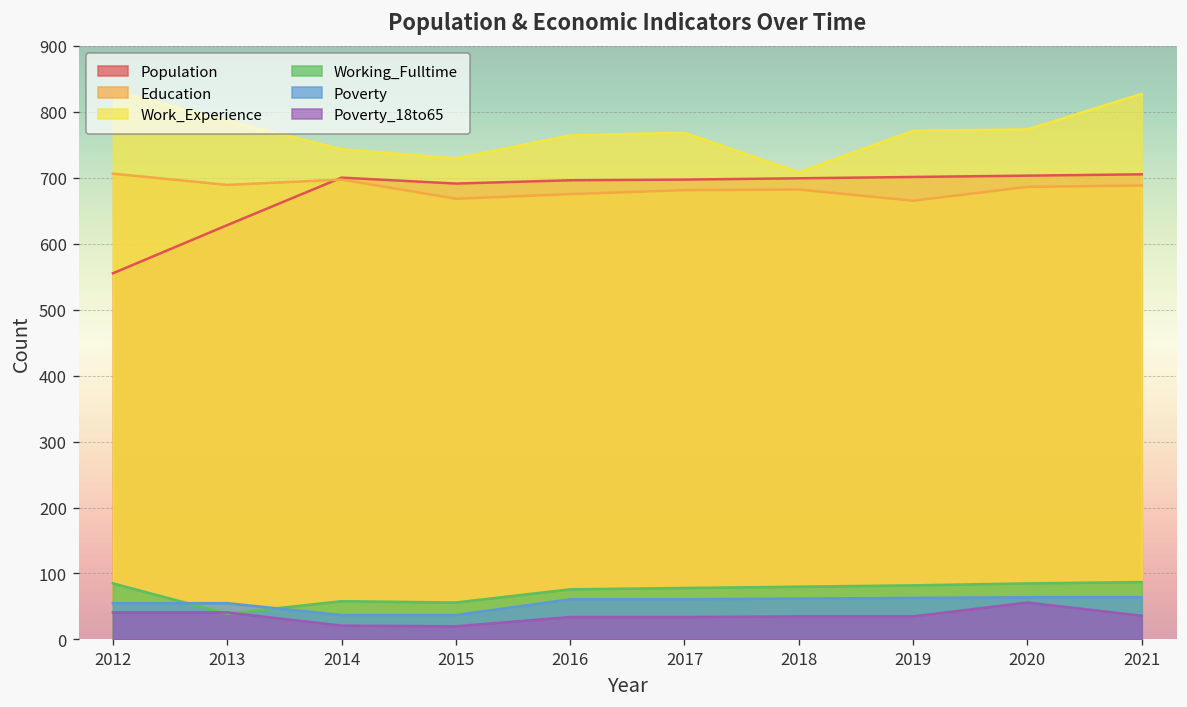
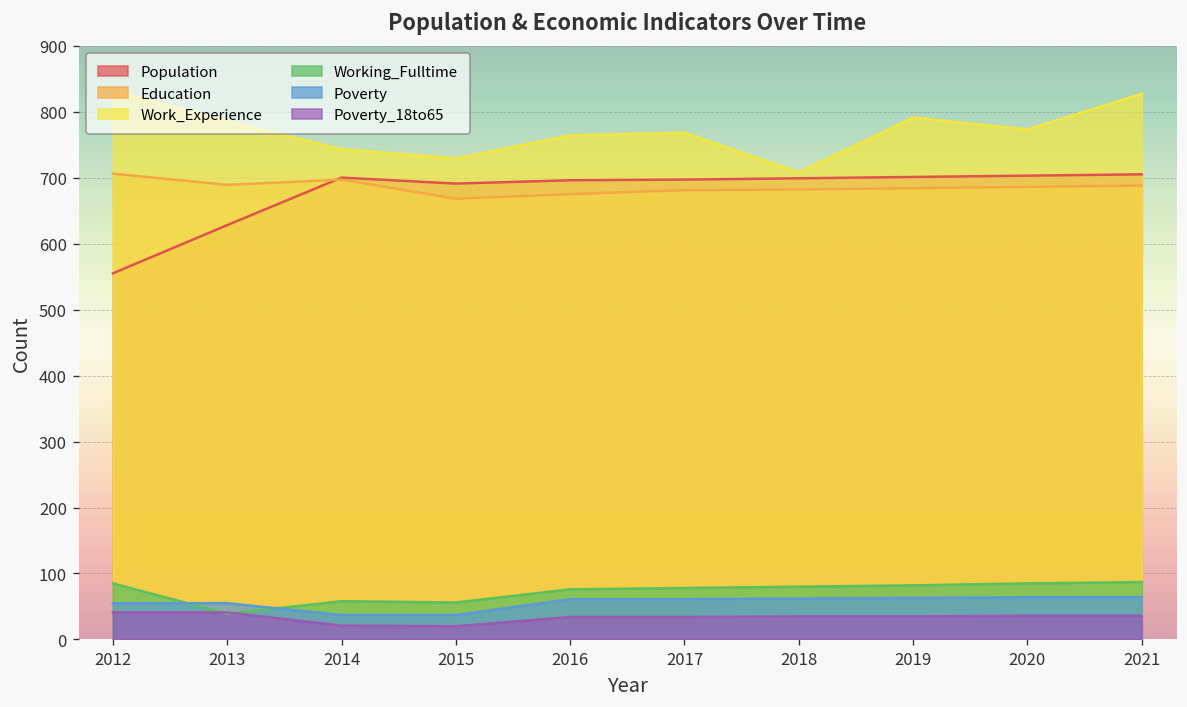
Education, 2019: 670 -> 680
Work_Experience, 2019: 770 -> 790
Poverty_18to65, 2020: 60 -> 40
